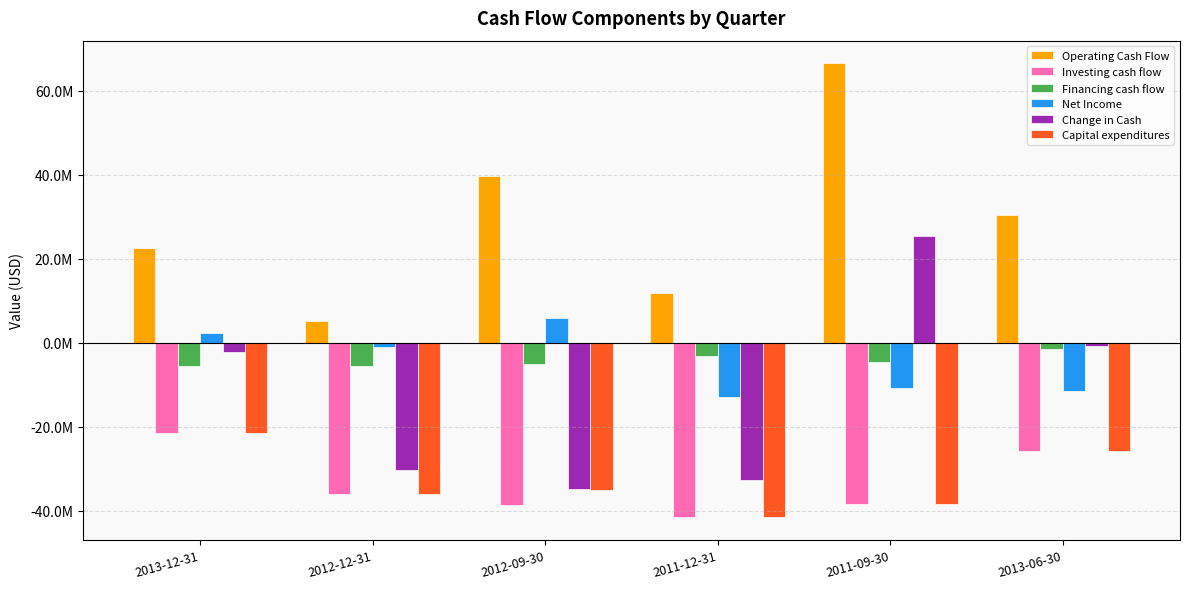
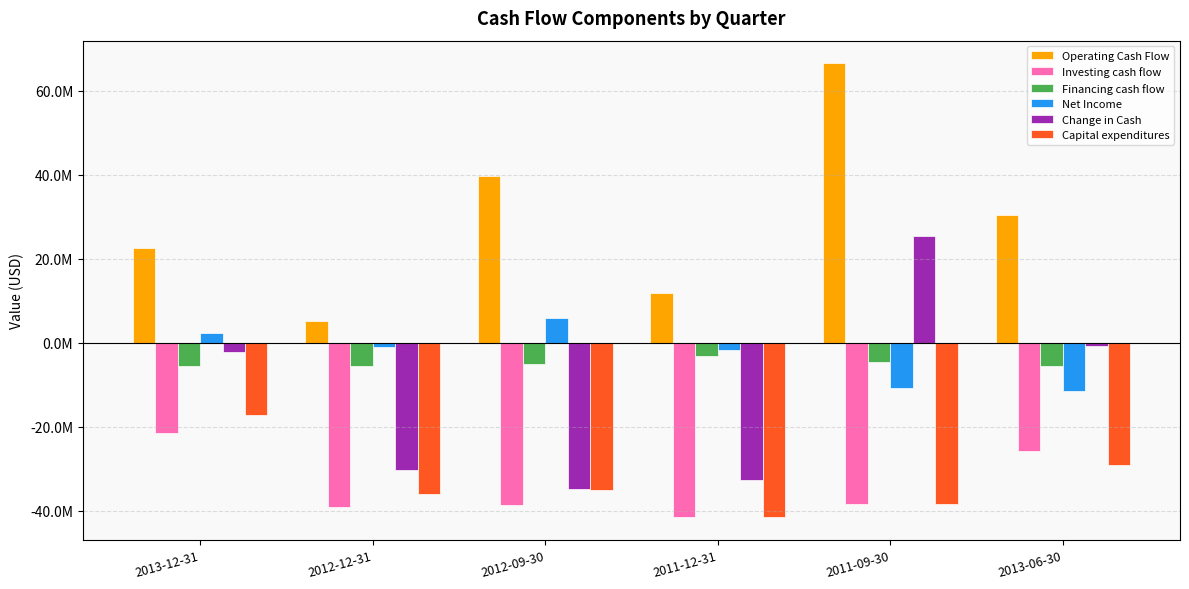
Capital expenditures, 2013-12-31: -22000000 -> -17000000
Investing cash flow, 2012-12-31: -36000000 -> -39000000
Net Income, 2011-12-31: -13000000 -> -2000000
Financing cash flow, 2013-06-30: -2000000 -> -6000000
Capital expenditures, 2013-06-30: -26000000 -> -29000000
